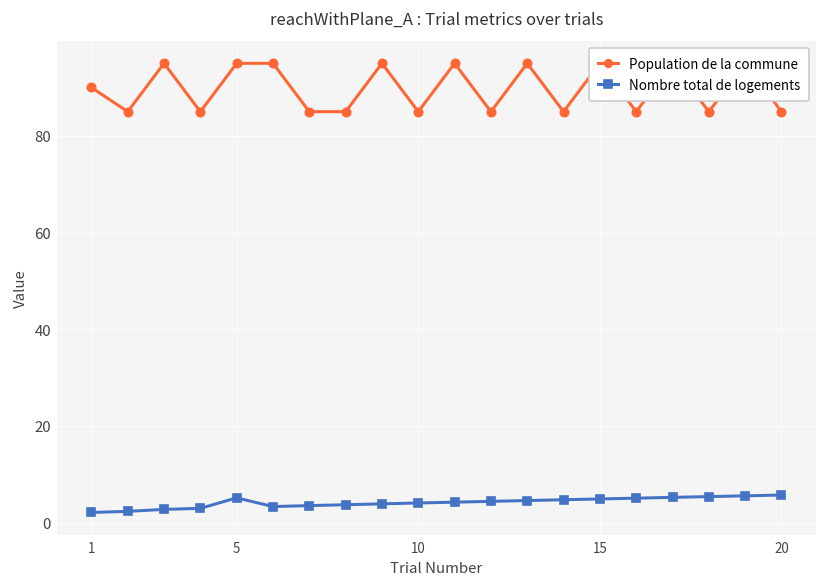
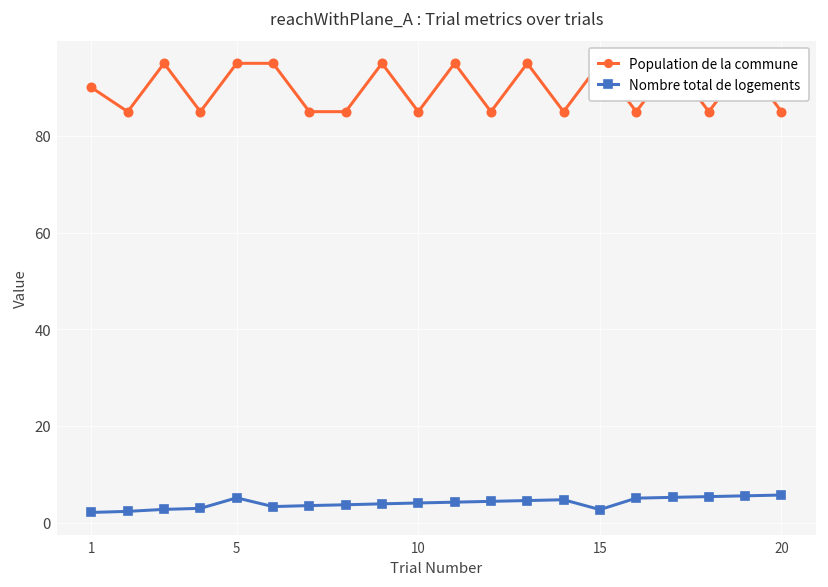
Nombre total de logements, 15: 5 -> 3
